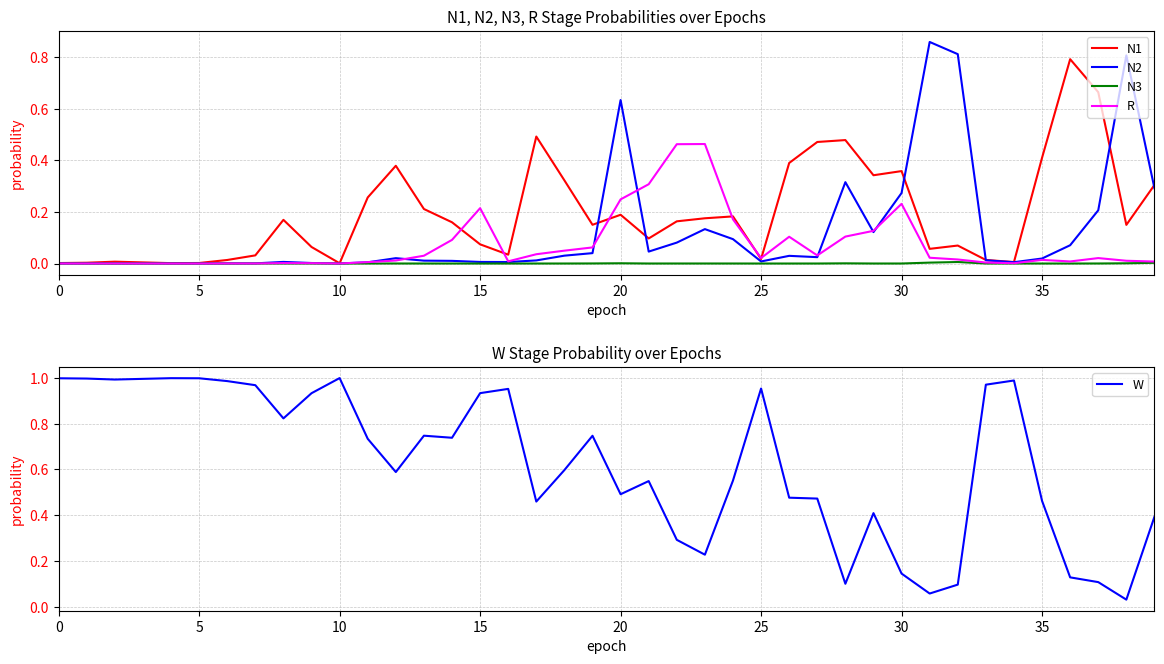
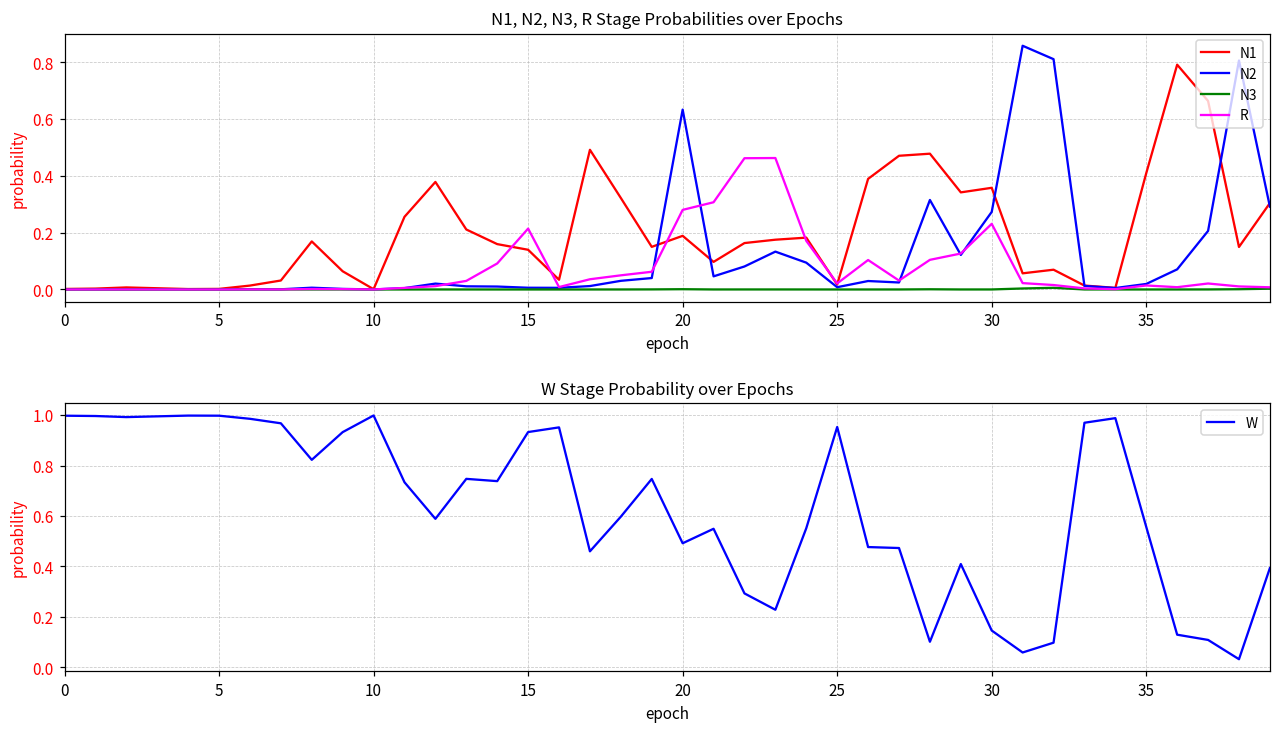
N1, N2, N3, R Stage Probabilities over Epochs, N1, 15: 0.07 -> 0.14
N1, N2, N3, R Stage Probabilities over Epochs, R, 20: 0.25 -> 0.28
W Stage Probability over Epochs, 35: 0.46 -> 0.56
